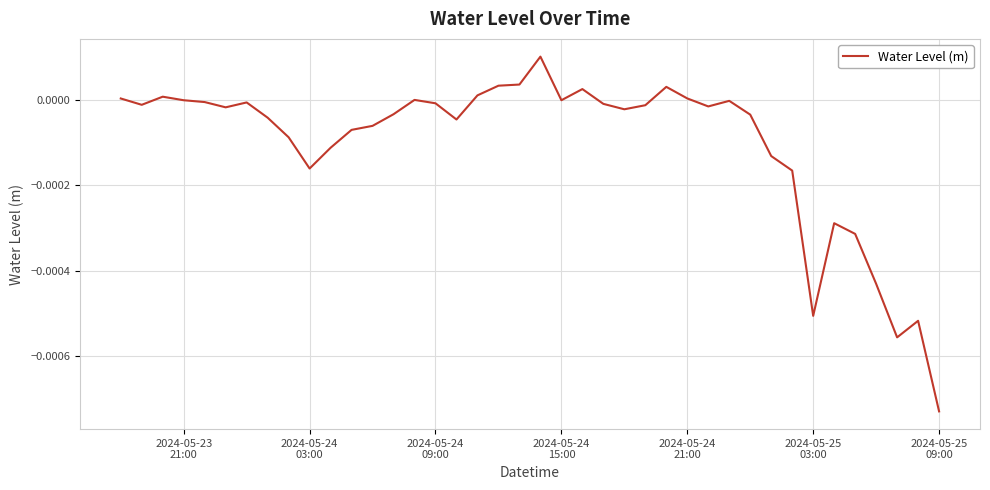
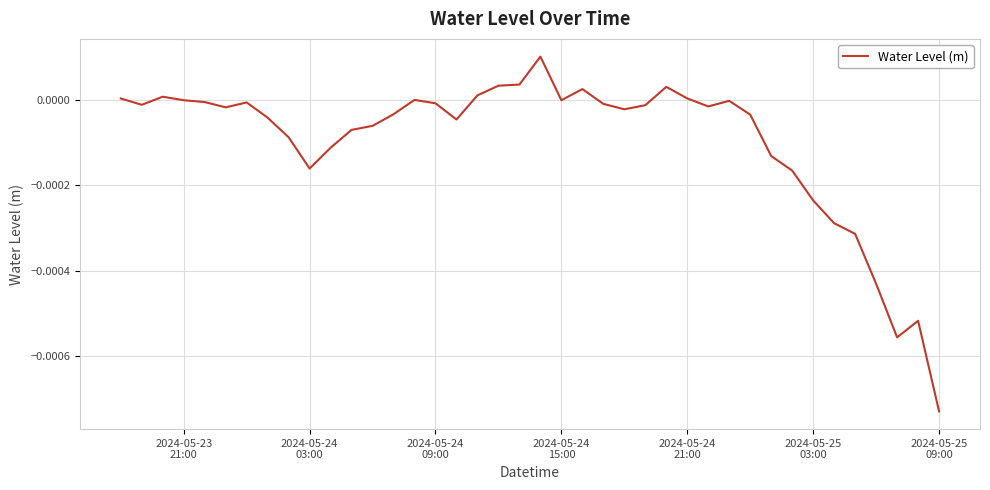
2024-05-25 03:00: -0.00051 -> -0.00024
